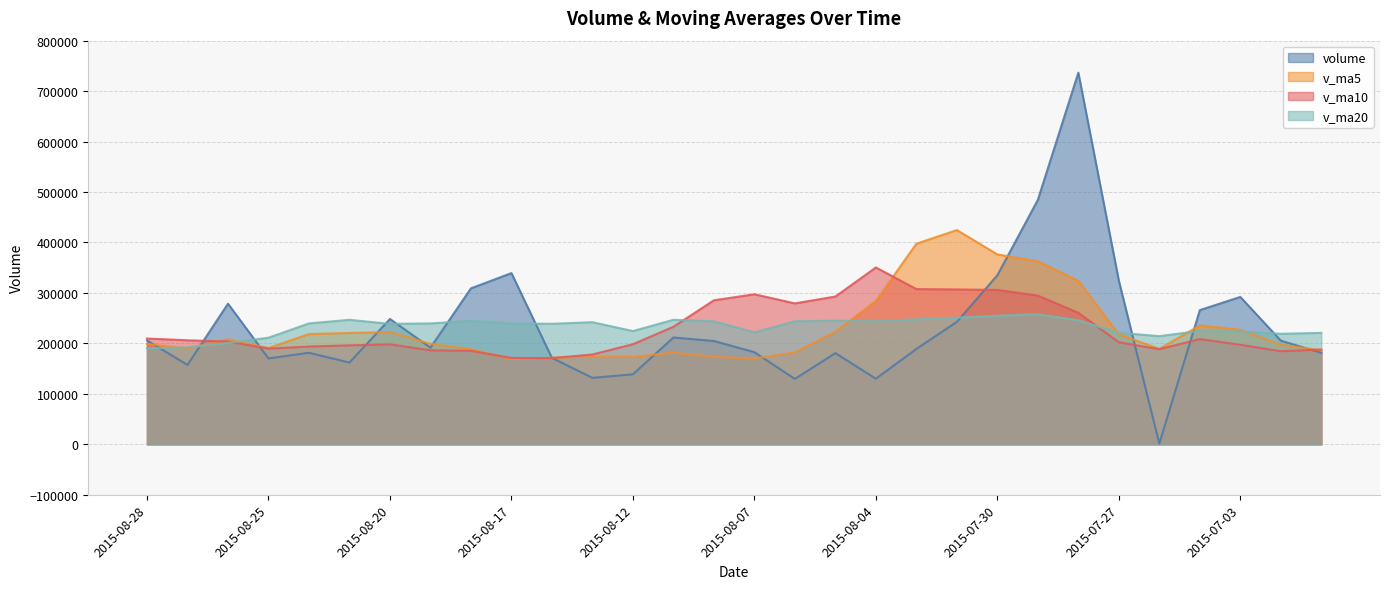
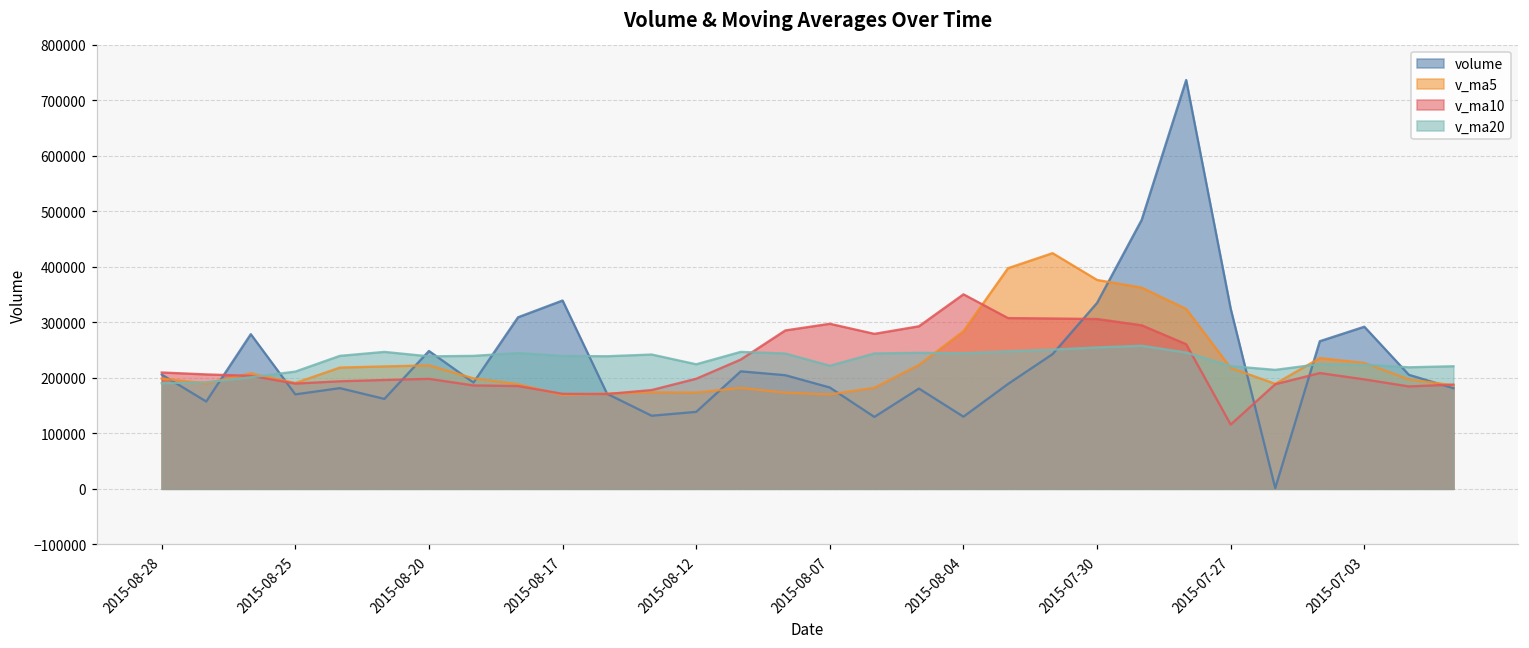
v_ma10, 2015-07-27: 200000 -> 120000
